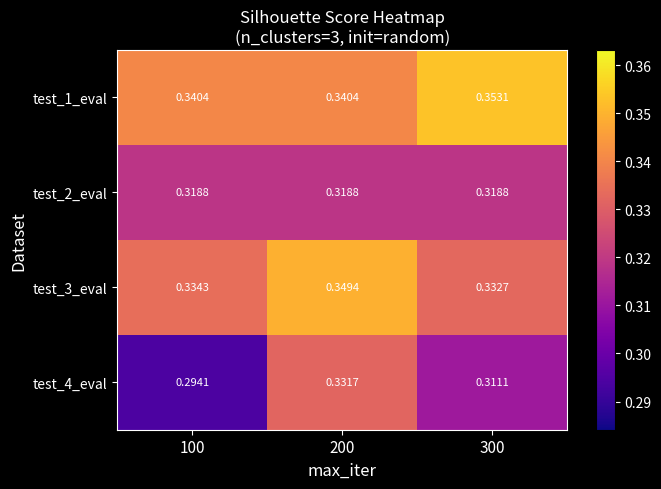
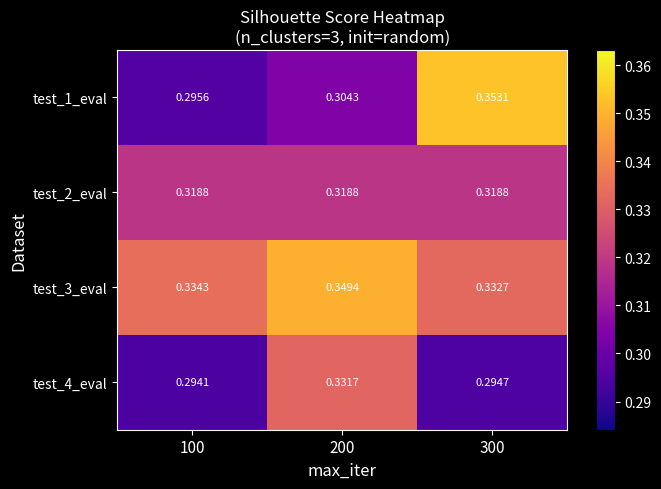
test_1_eval, 100: 0.3404 -> 0.2956
test_1_eval, 200: 0.3404 -> 0.3043
test_4_eval, 300: 0.3111 -> 0.2947
